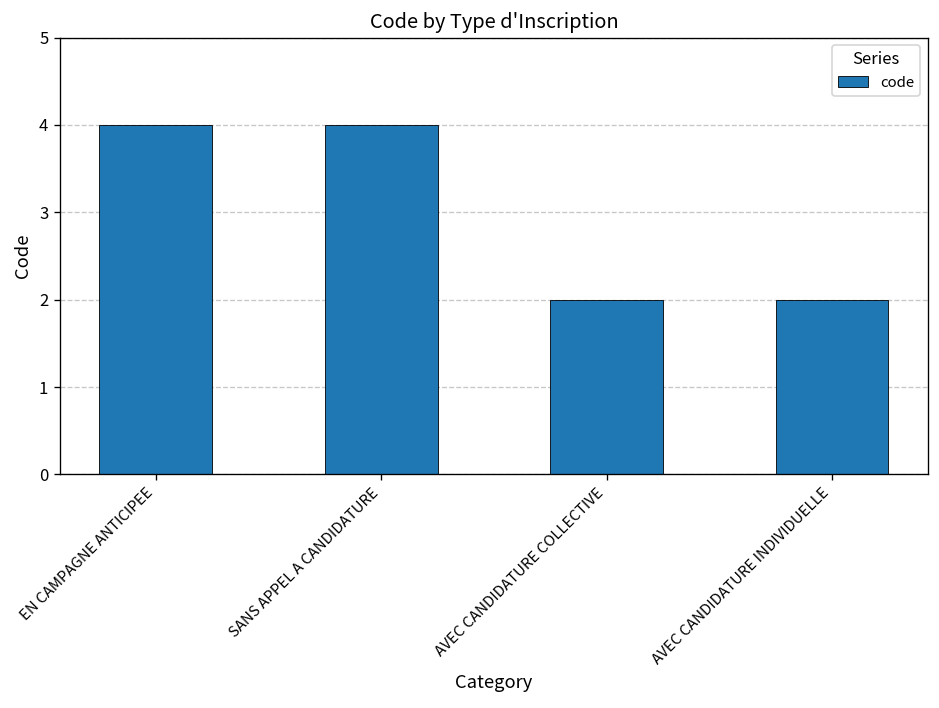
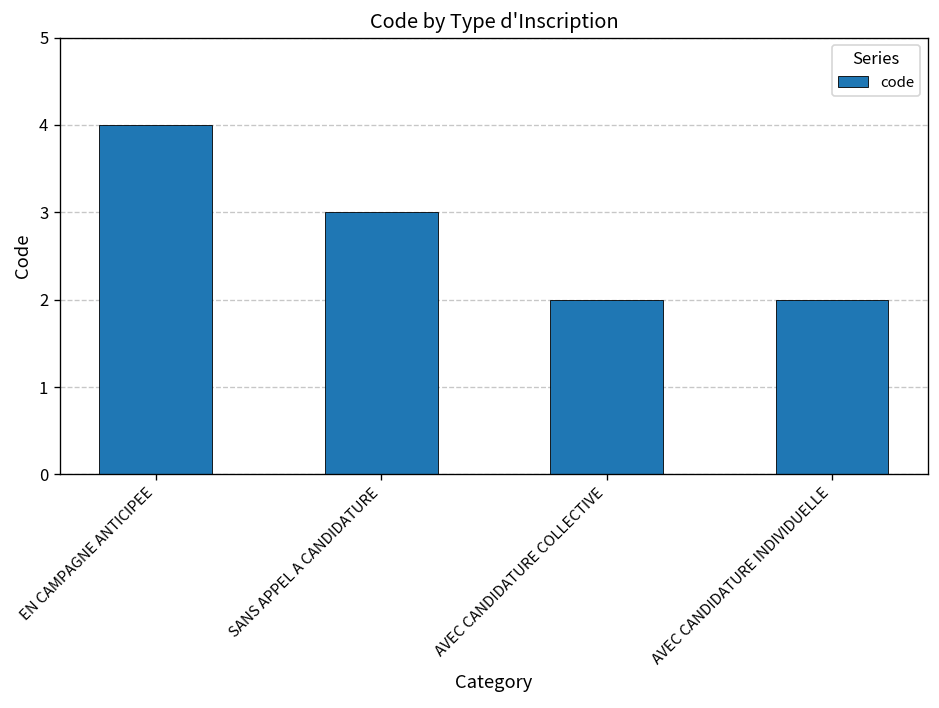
SANS APPEL A CANDIDATURE: 4 -> 3
